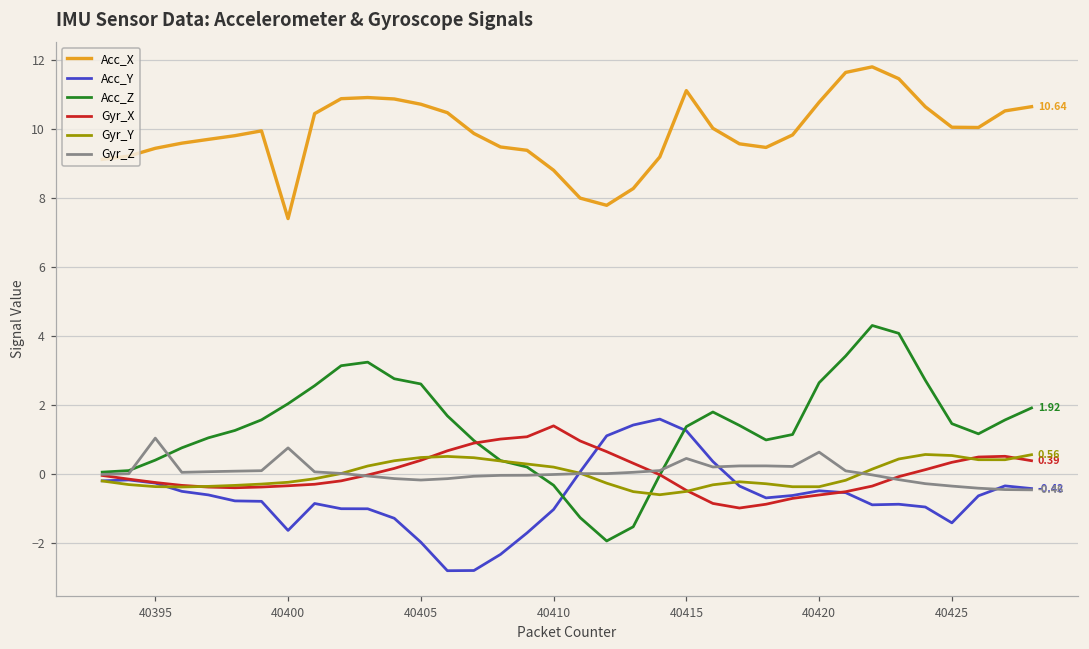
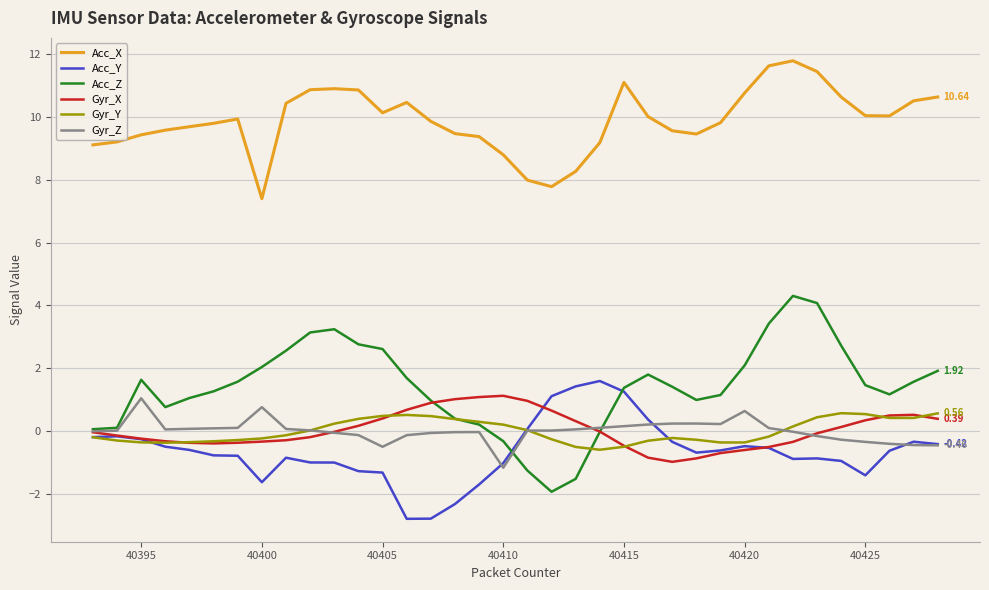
Acc_Z, 40395: 0.4 -> 1.6
Acc_X, 40405: 10.7 -> 10.1
Acc_Y, 40405: -2.0 -> -1.3
Gyr_Z, 40405: -0.2 -> -0.5
Gyr_X, 40410: 1.4 -> 1.1
Gyr_Z, 40410: 0.0 -> -1.2
Gyr_Z, 40415: 0.5 -> 0.2
Acc_Z, 40420: 2.6 -> 2.1
